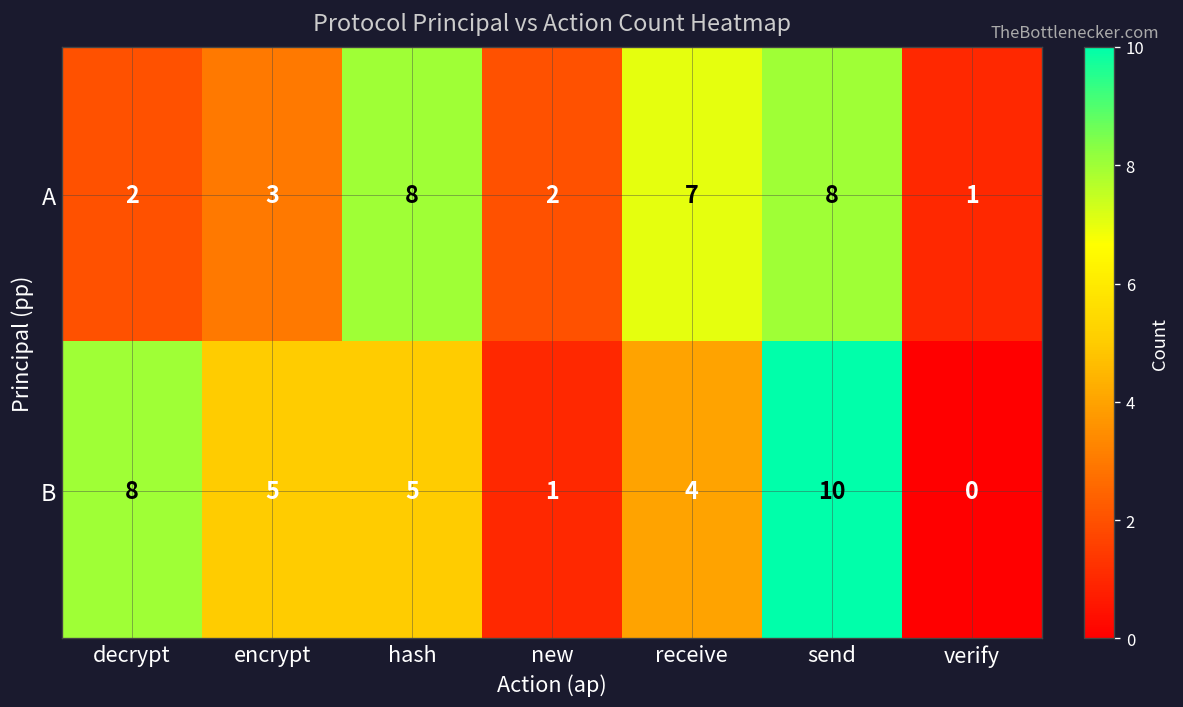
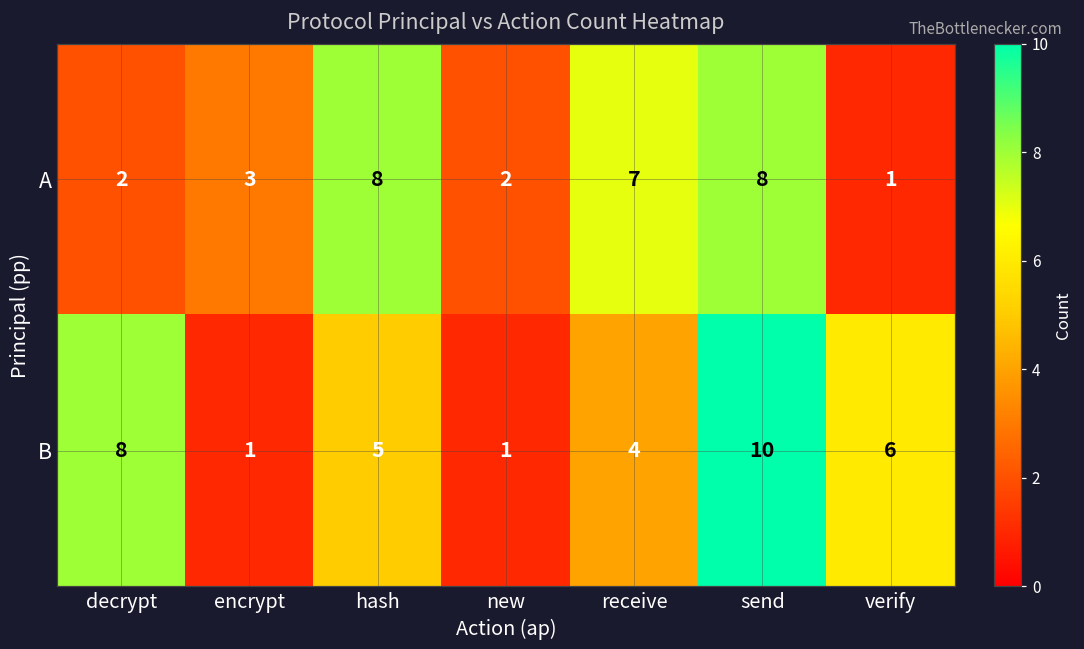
B, encrypt: 5 -> 1
B, verify: 0 -> 6
